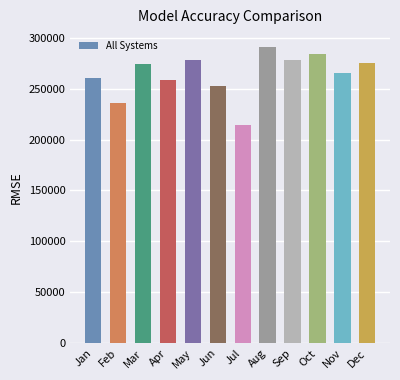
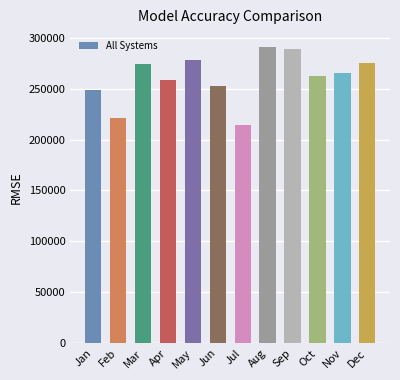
Jan: 261000 -> 249000
Feb: 235000 -> 221000
Sep: 278000 -> 289000
Oct: 284000 -> 262000
